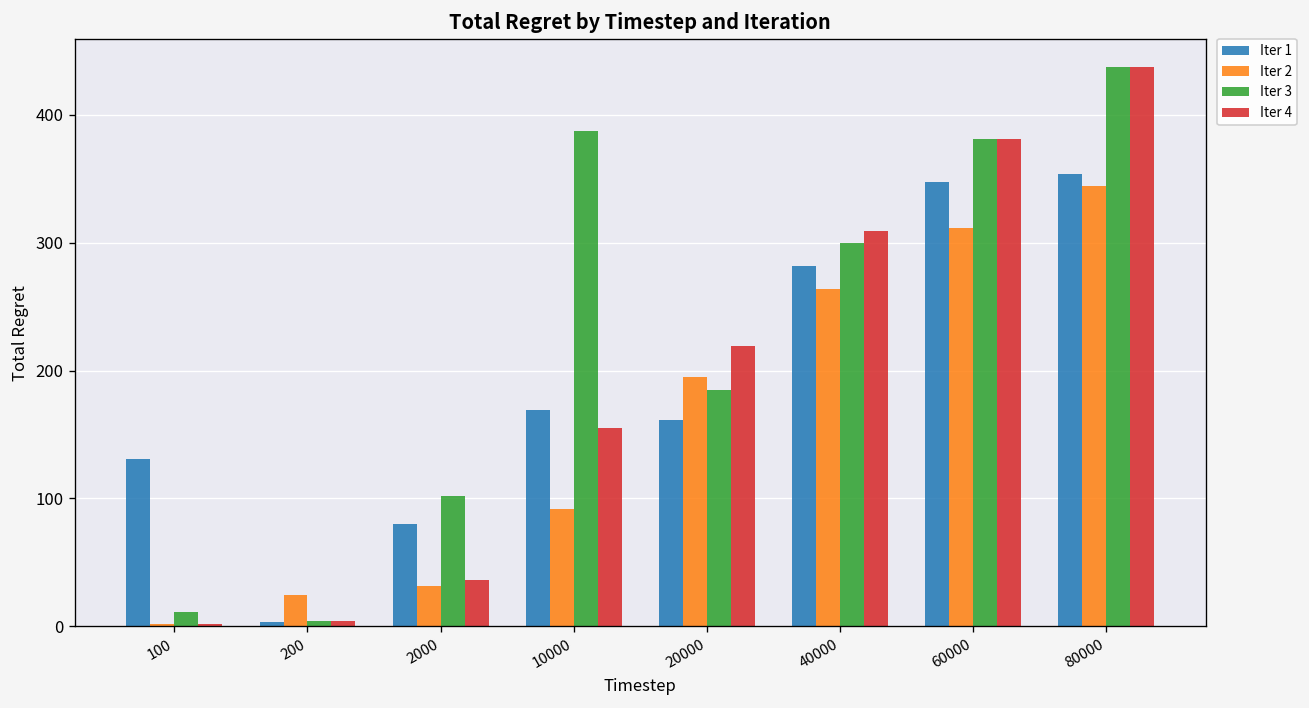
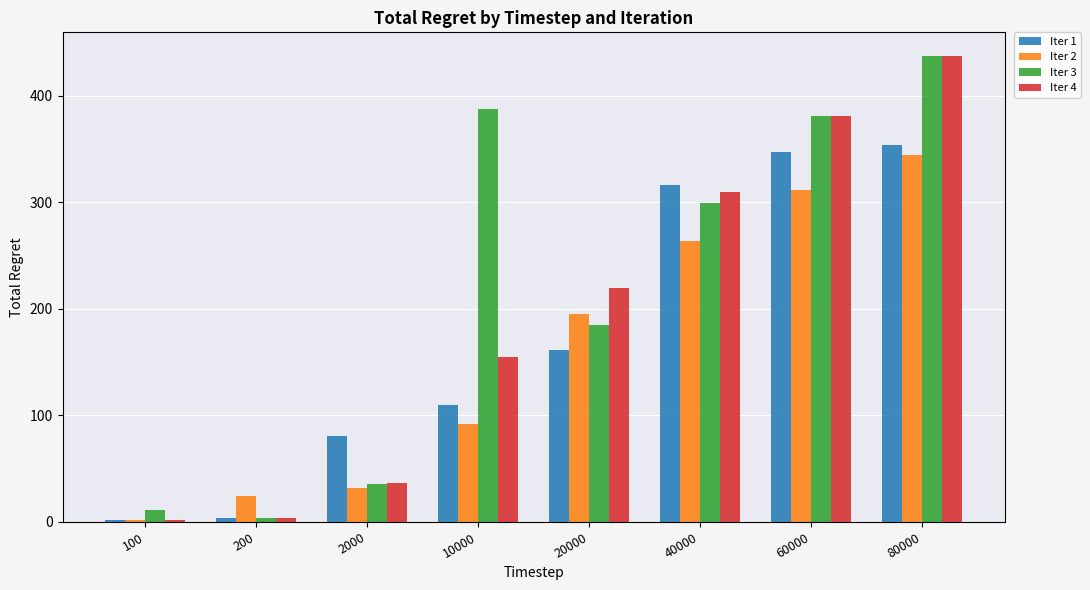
Iter 1, 100: 131 -> 2
Iter 3, 2000: 102 -> 35
Iter 1, 10000: 170 -> 110
Iter 1, 40000: 282 -> 317
